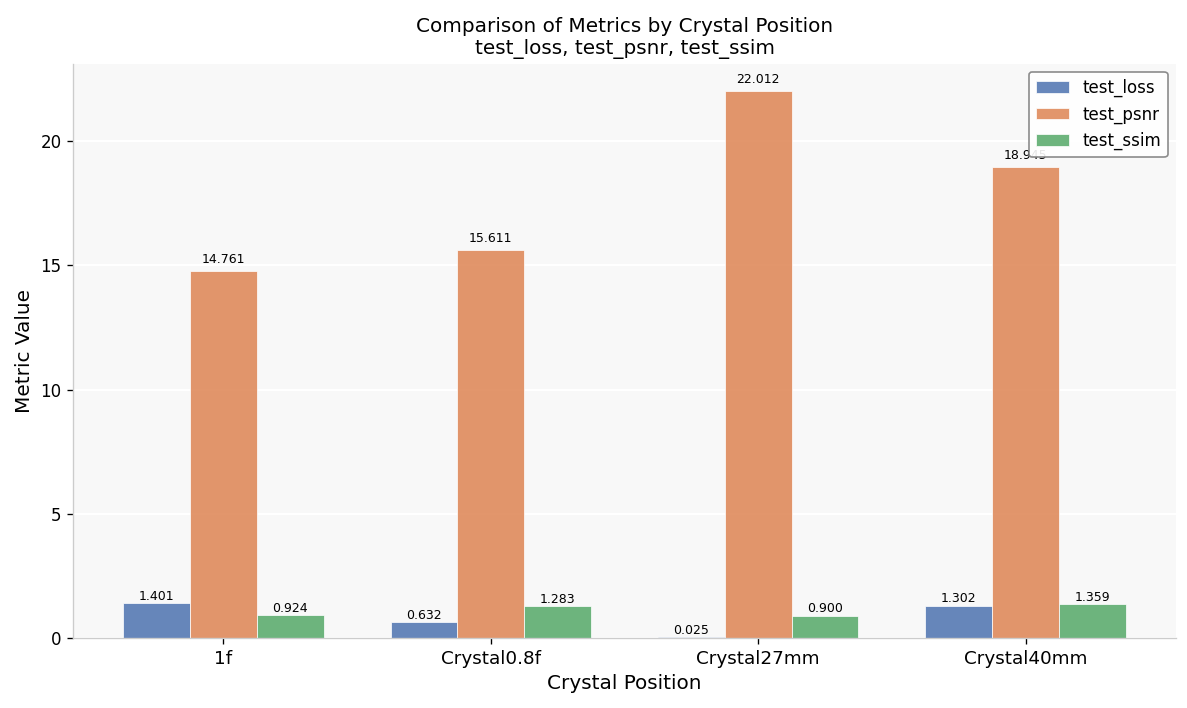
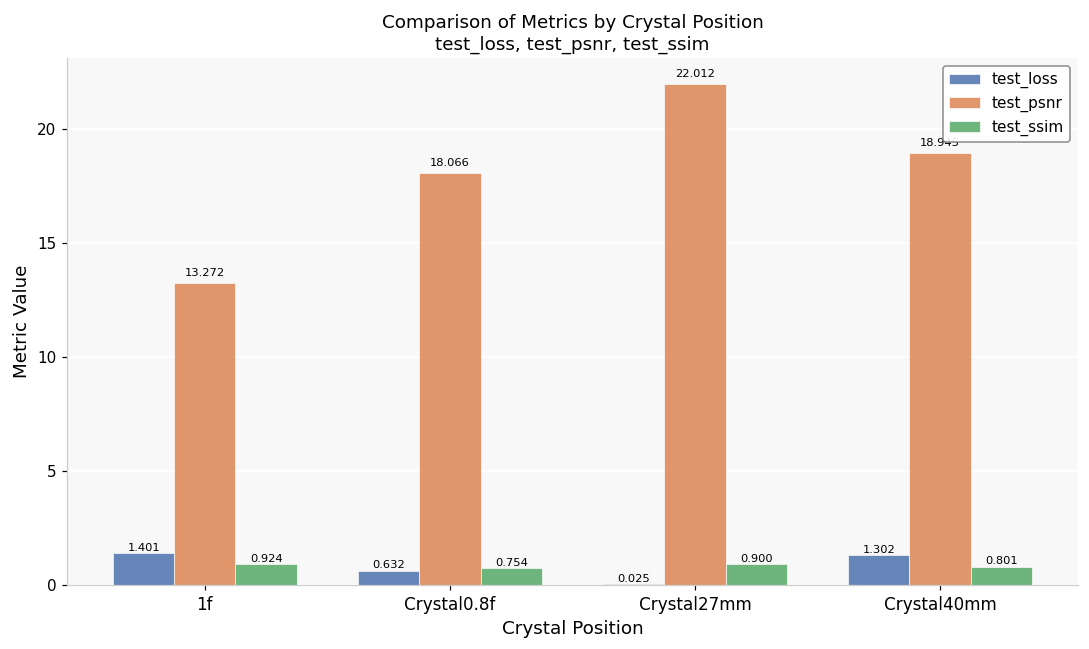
test_psnr, 1f: 14.761 -> 13.272
test_psnr, Crystal0.8f: 15.611 -> 18.066
test_ssim, Crystal0.8f: 1.283 -> 0.754
test_ssim, Crystal40mm: 1.359 -> 0.801
